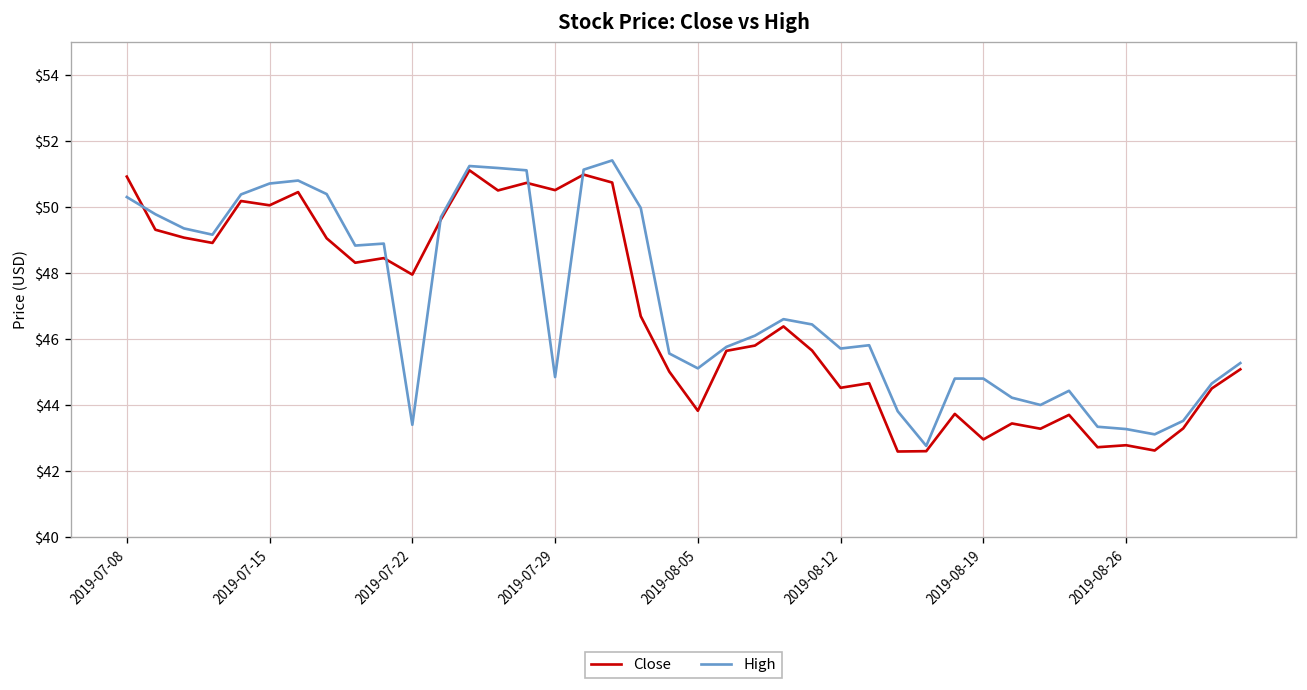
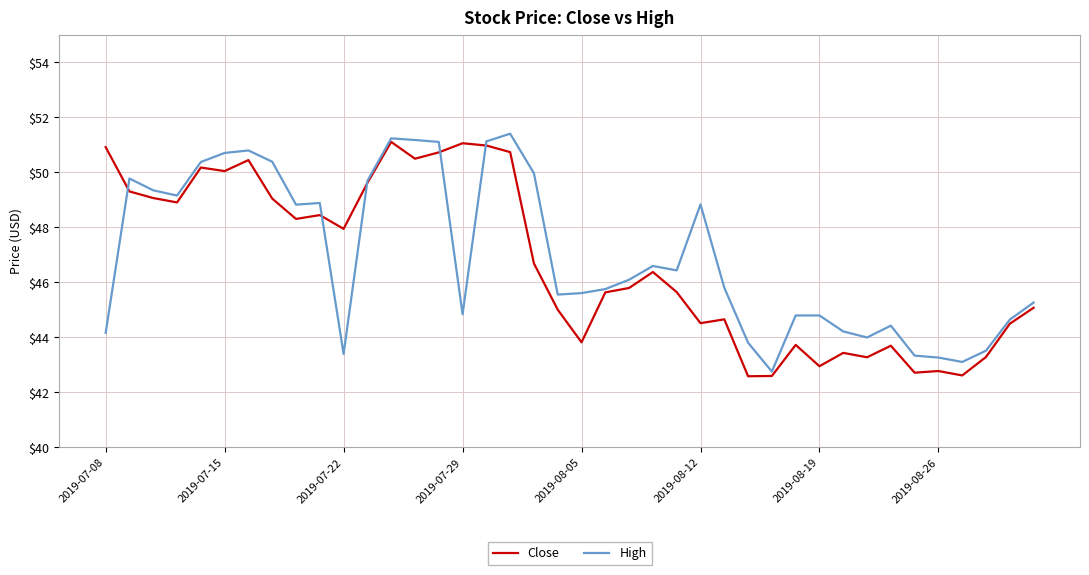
High, 2019-07-08: $50.3 -> $44.2
Close, 2019-07-29: $50.5 -> $51.1
High, 2019-08-05: $45.1 -> $45.6
High, 2019-08-12: $45.7 -> $48.8
